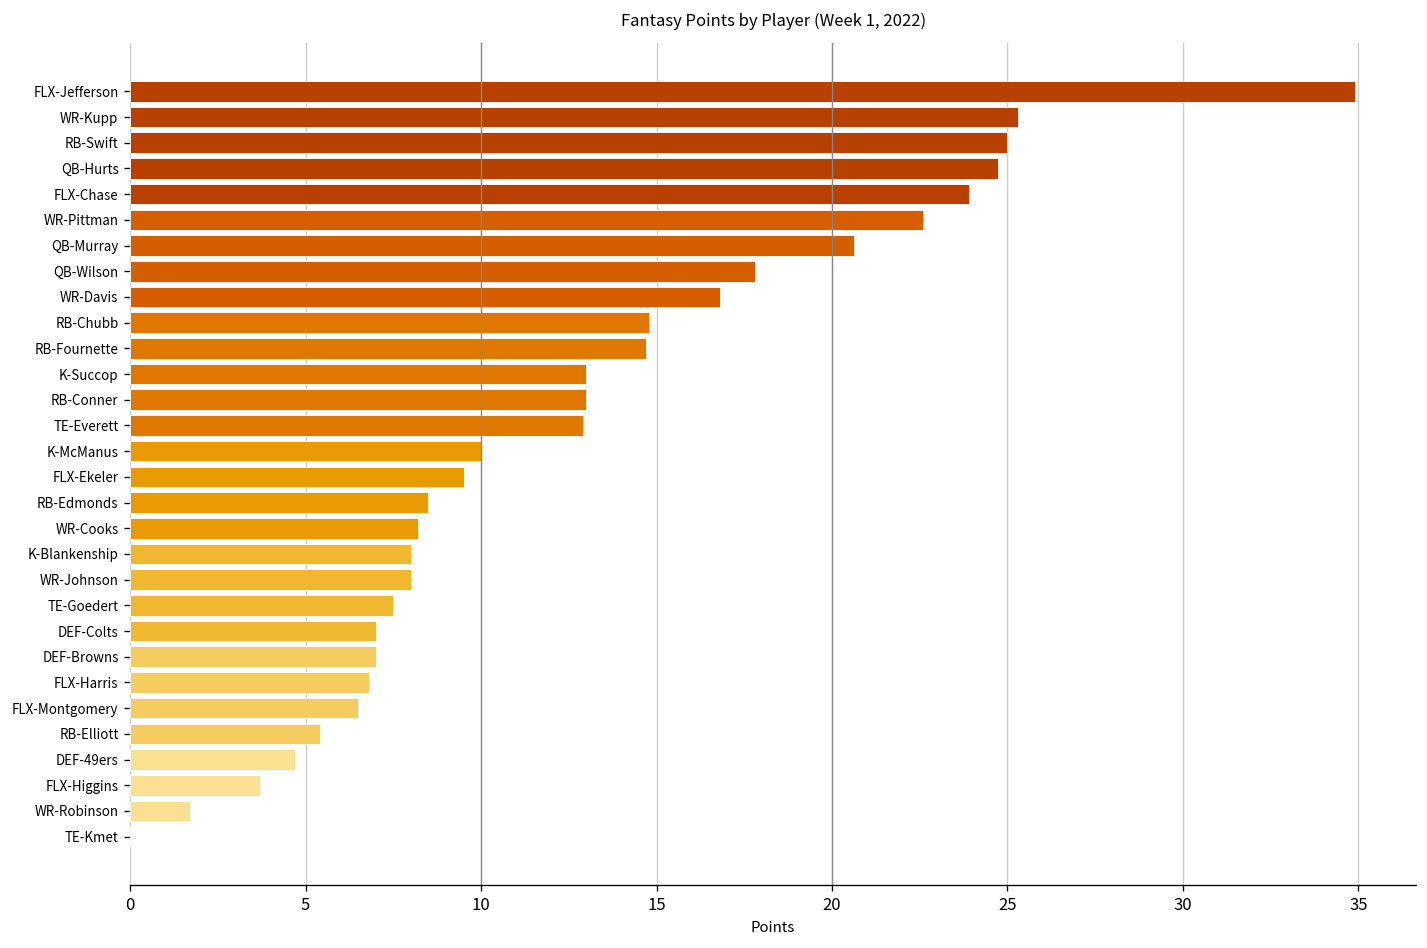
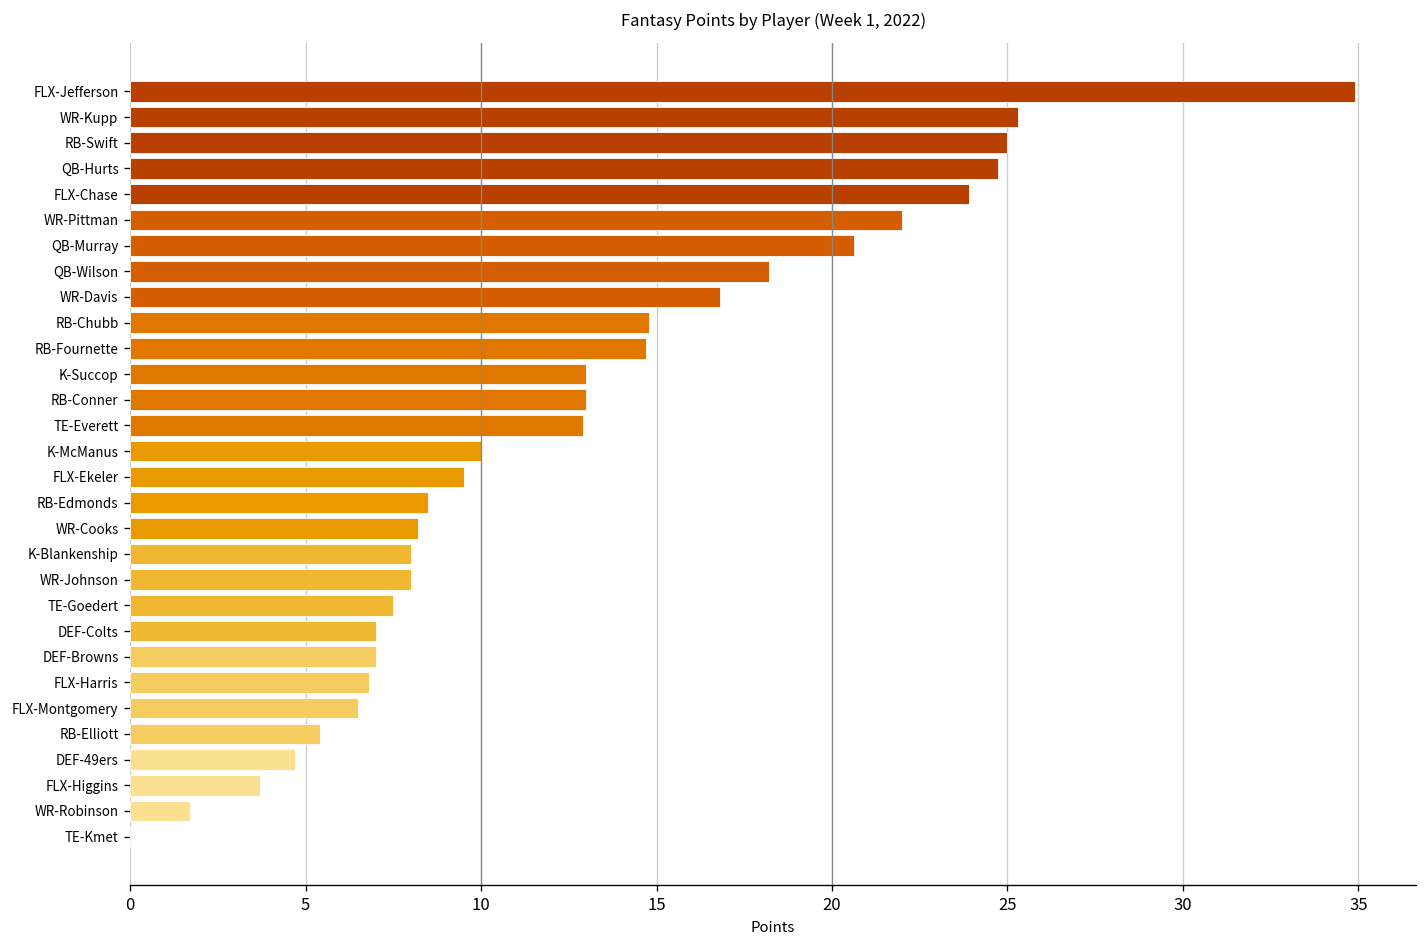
WR-Pittman: 22.6 -> 22.0
QB-Wilson: 17.8 -> 18.2
